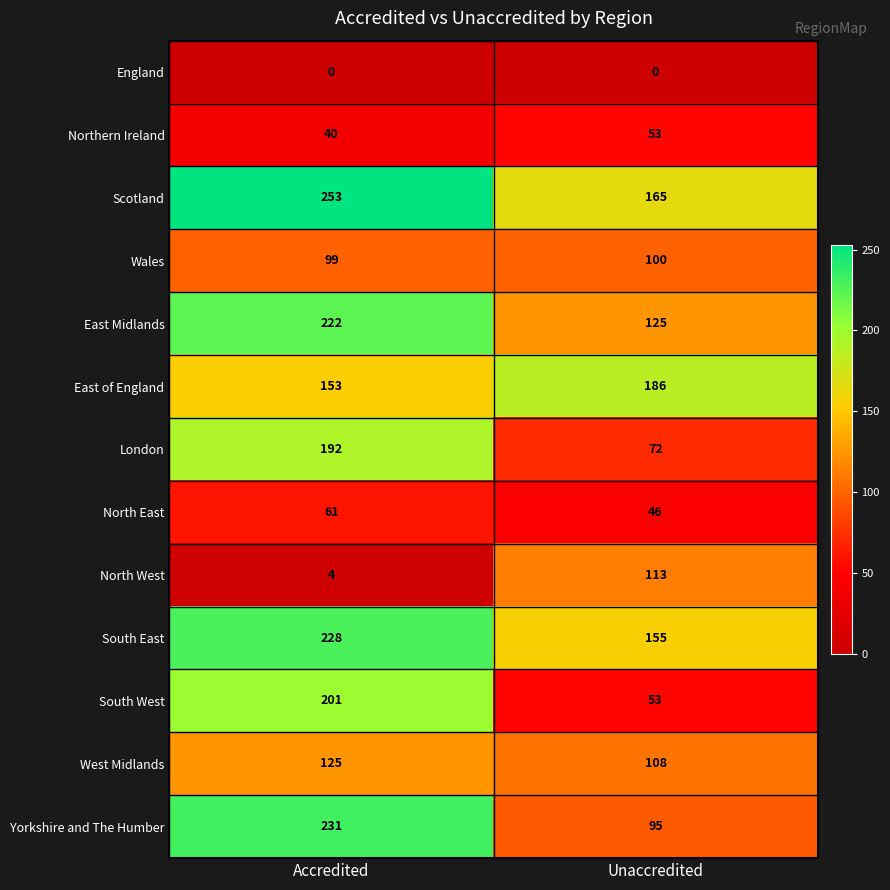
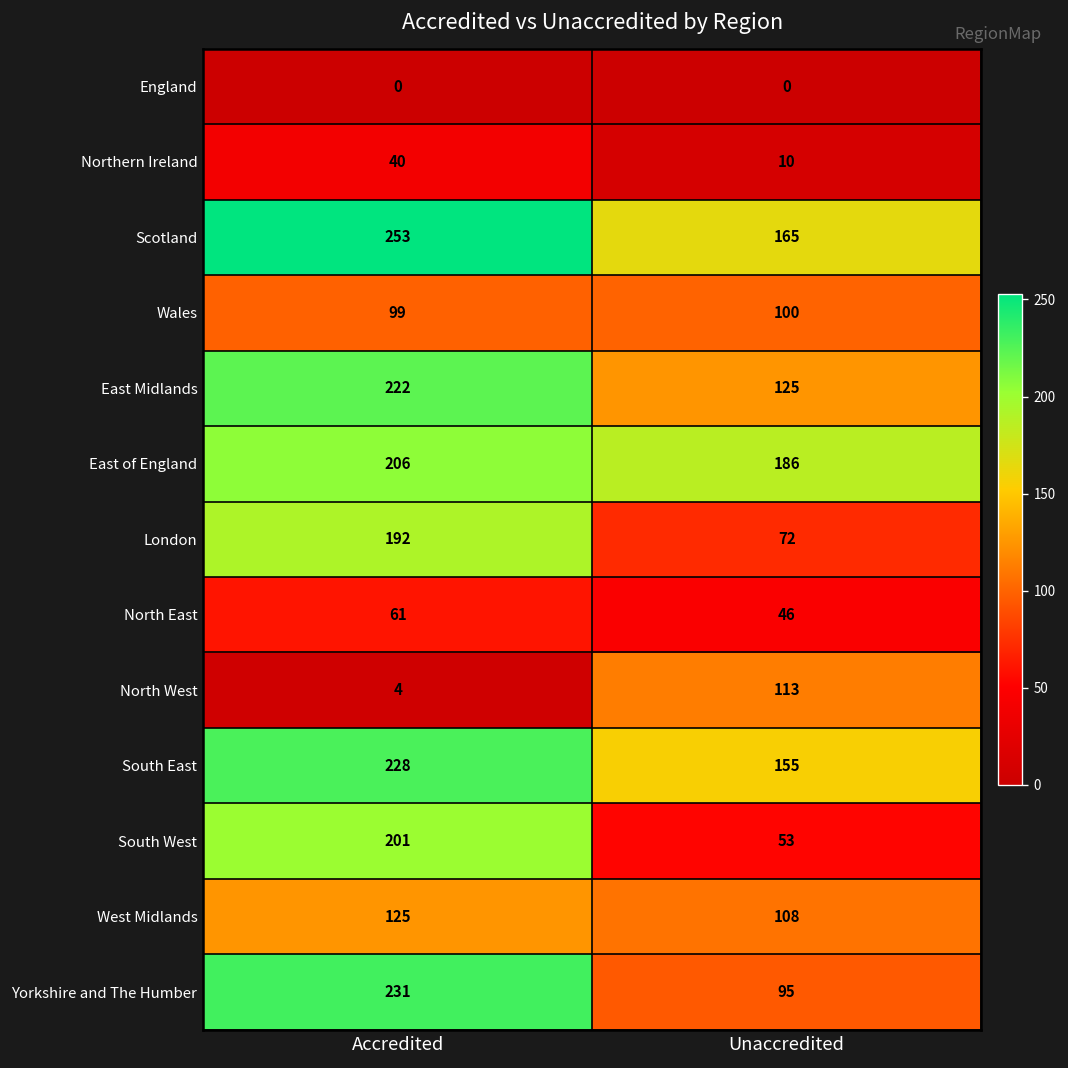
Northern Ireland, Unaccredited: 53 -> 10
East of England, Accredited: 153 -> 206
